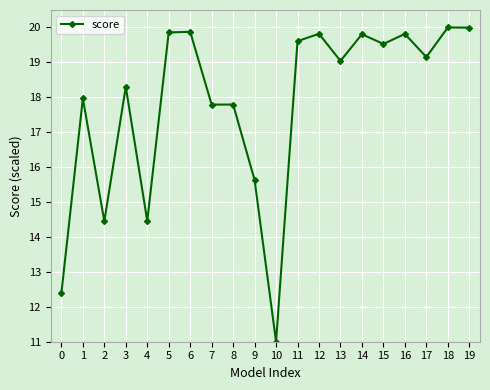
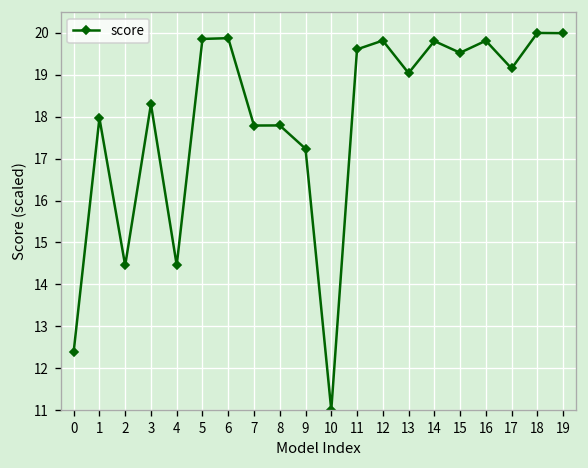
9: 15.6 -> 17.2
